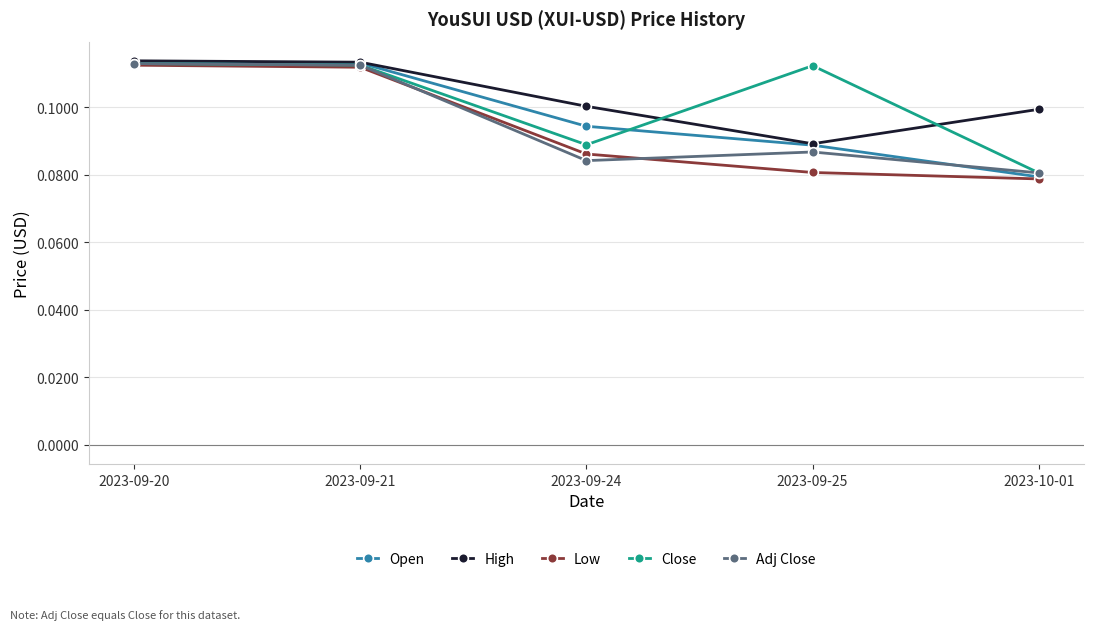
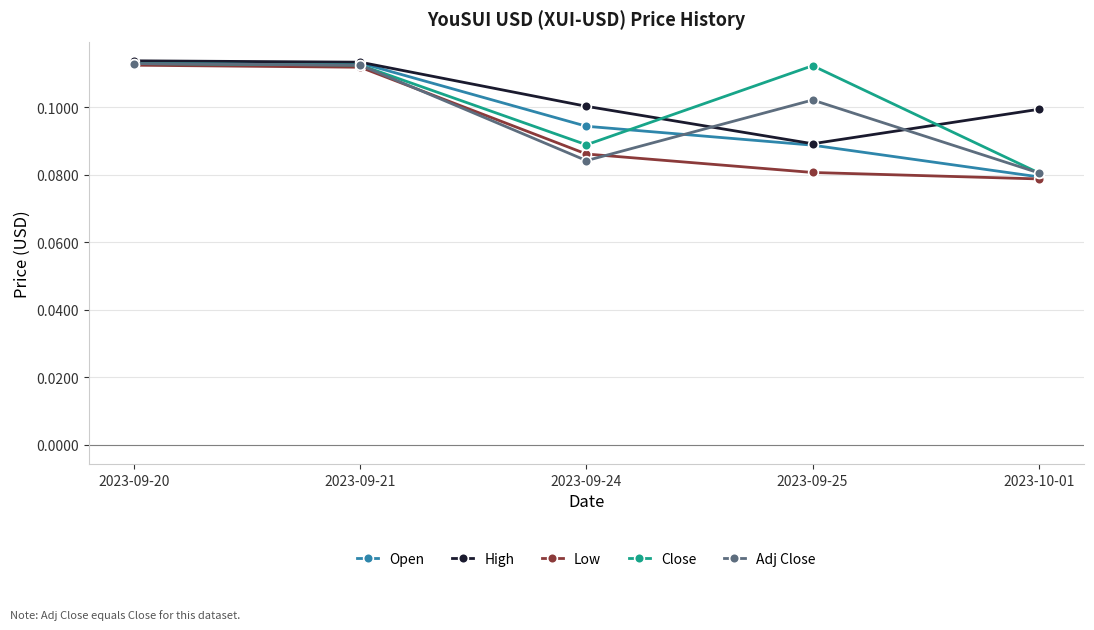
Adj Close, 2023-09-25: 0.087 -> 0.102
